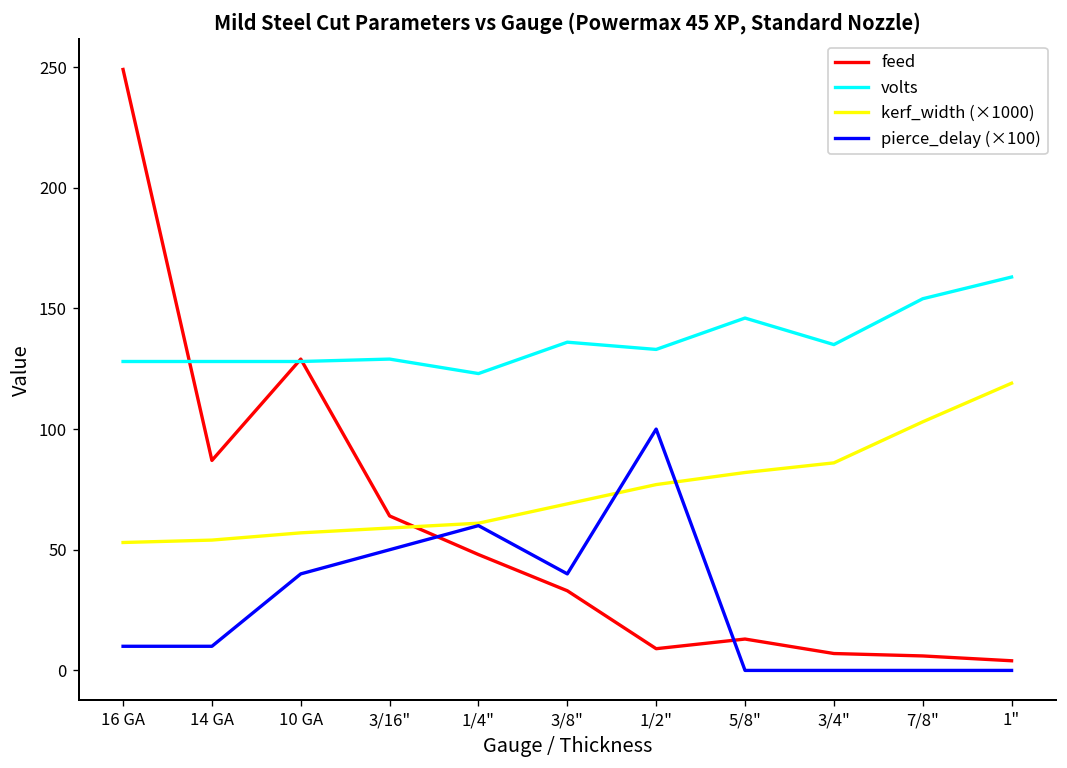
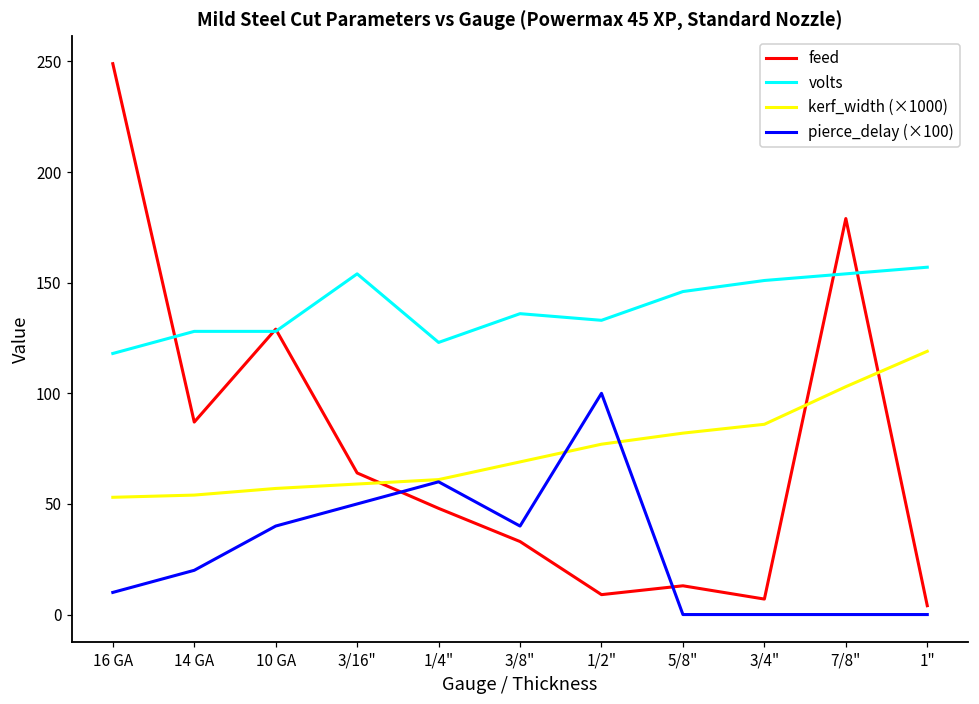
volts, 16 GA: 128 -> 118
pierce_delay (×100), 14 GA: 10 -> 20
volts, 3/16": 129 -> 154
volts, 3/4": 135 -> 151
feed, 7/8": 6 -> 179
volts, 1": 163 -> 157
